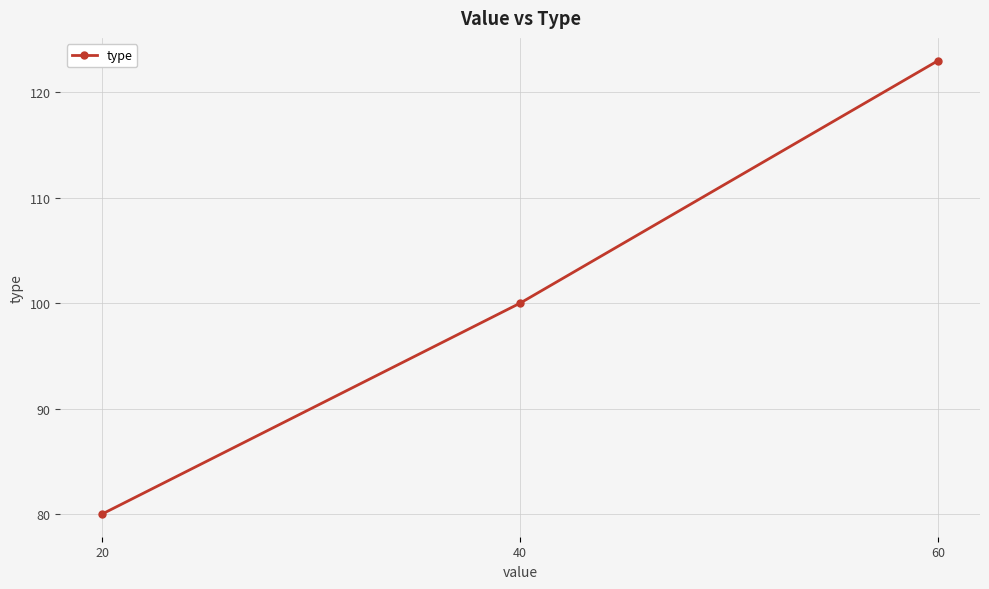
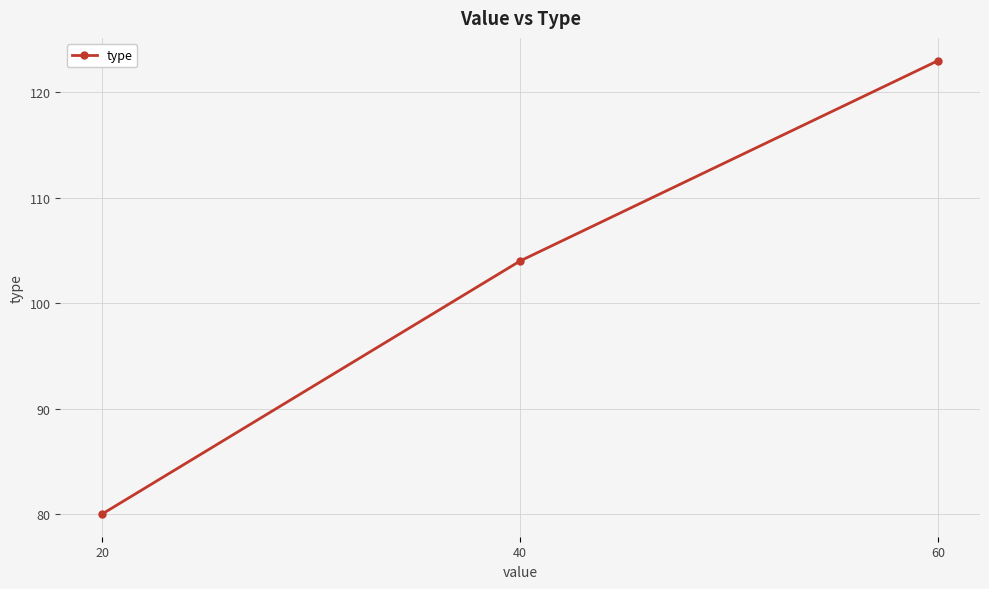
40: 100 -> 104
